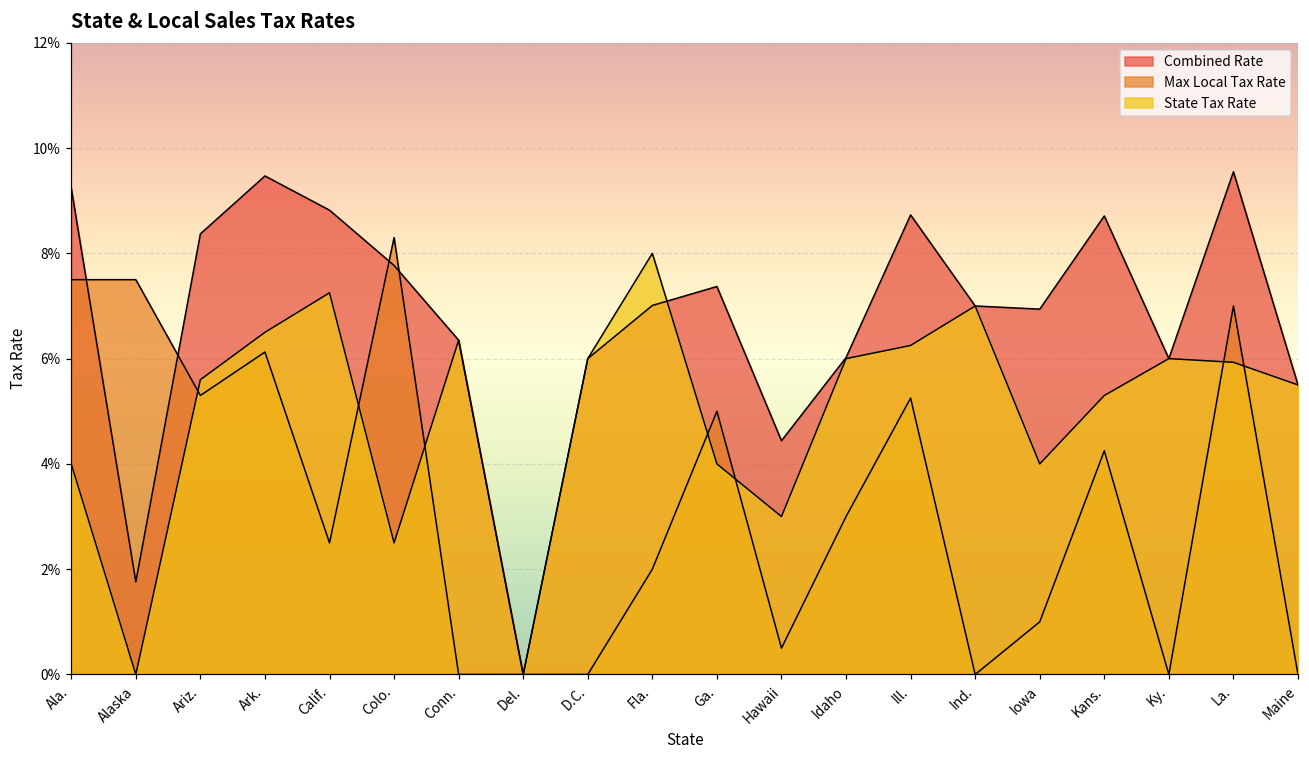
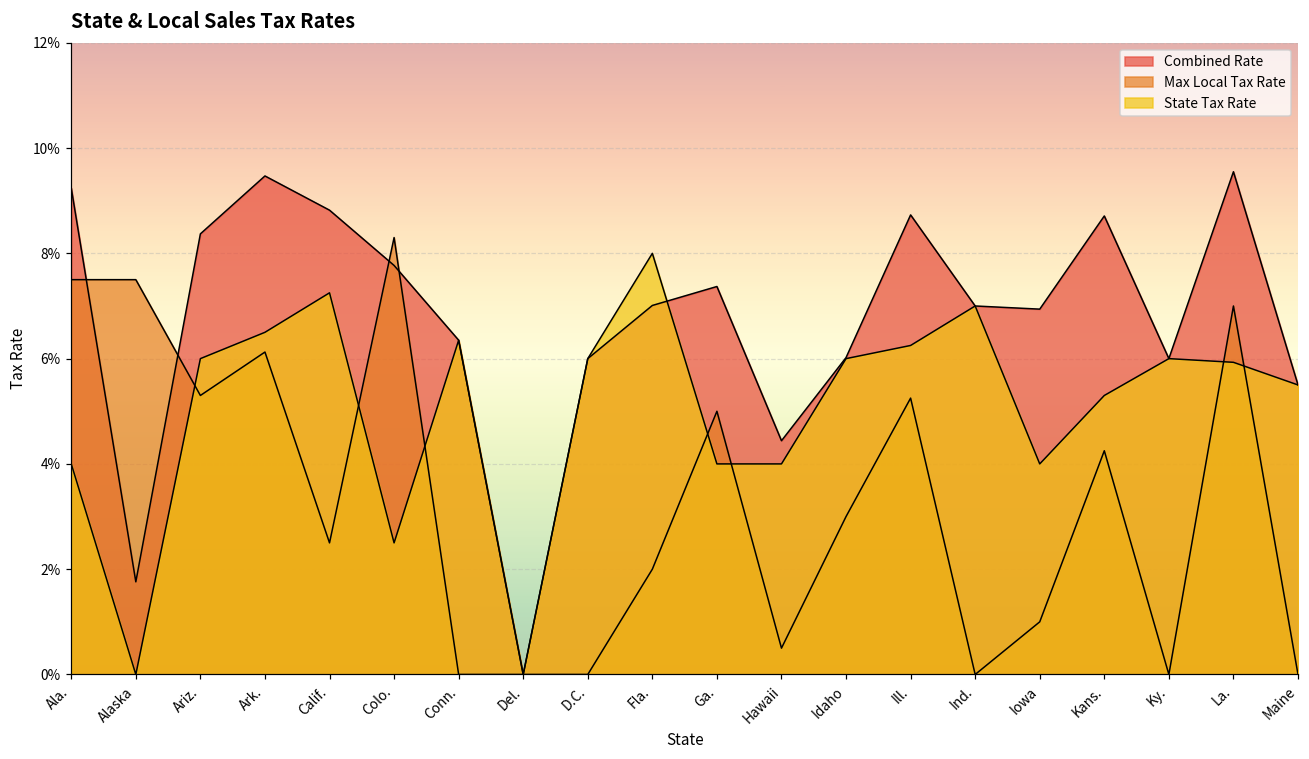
State Tax Rate, Ariz.: 5.6% -> 6.0%
State Tax Rate, Hawaii: 3.0% -> 4.0%
